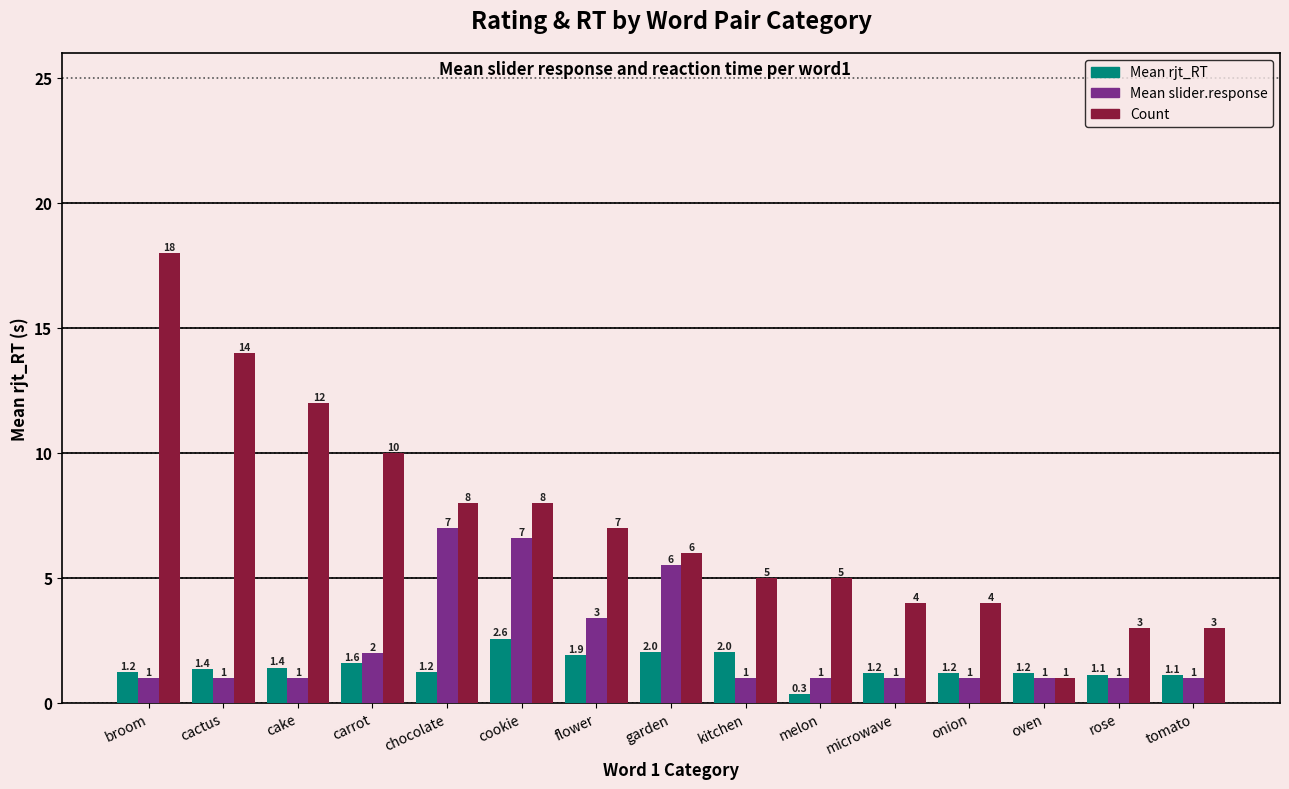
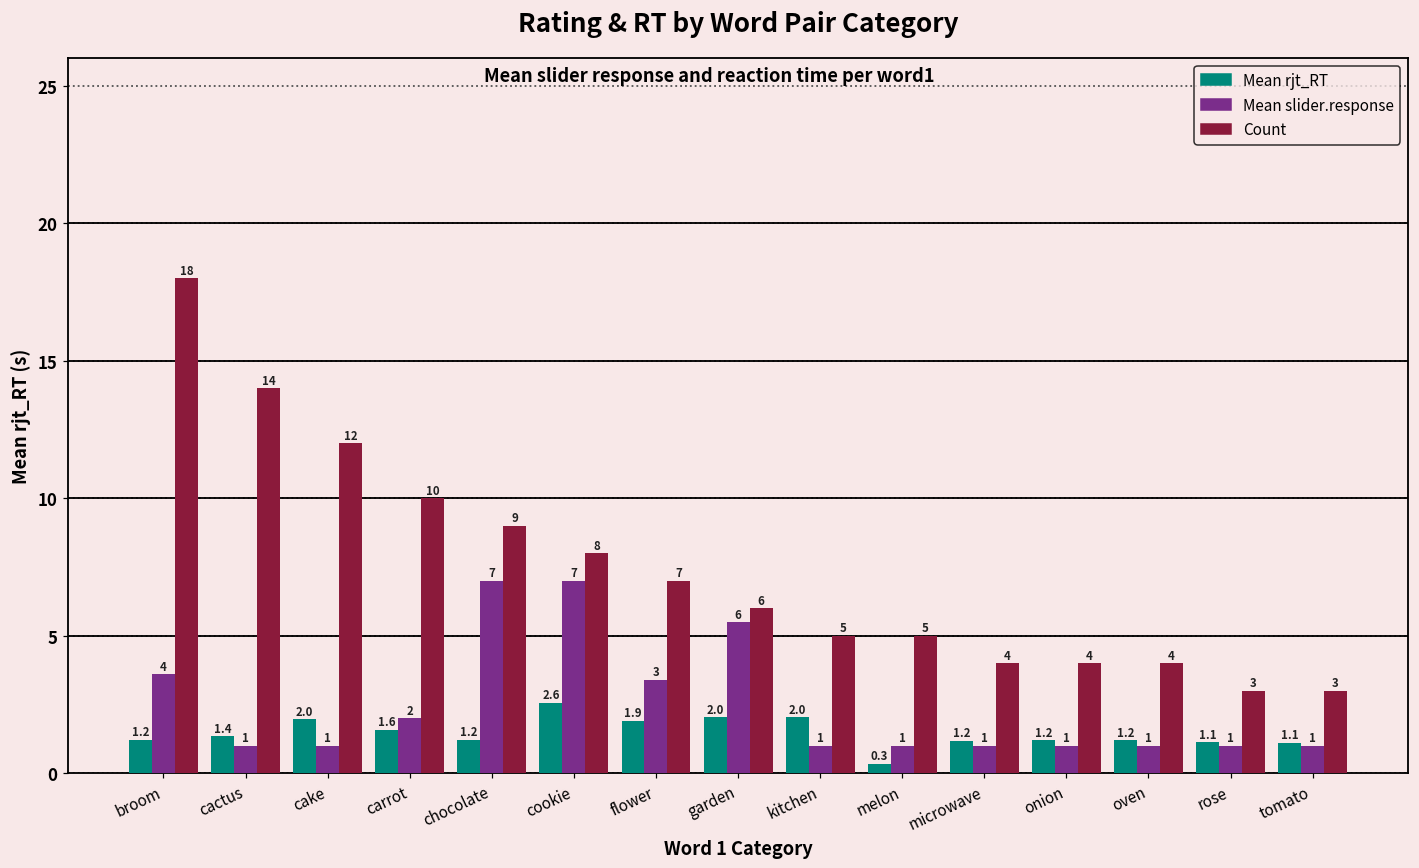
Mean slider.response, broom: 1 -> 4
Mean rjt_RT, cake: 1.4 -> 2.0
Count, chocolate: 8 -> 9
Mean slider.response, cookie: 6.6 -> 7.0
Count, oven: 1 -> 4
